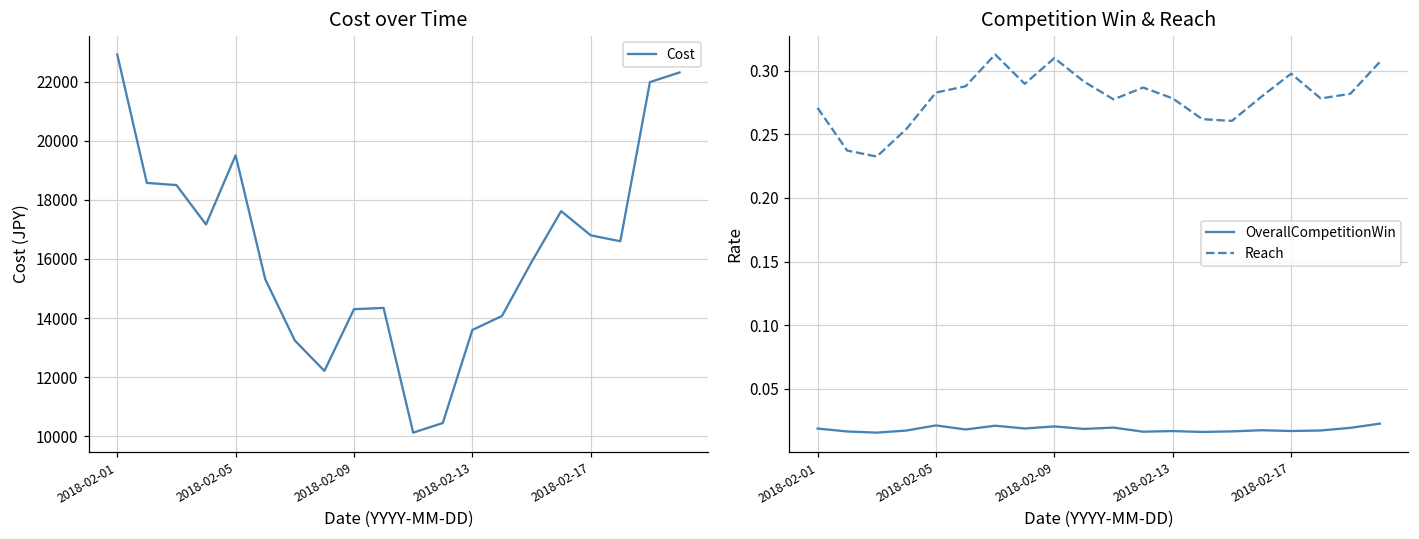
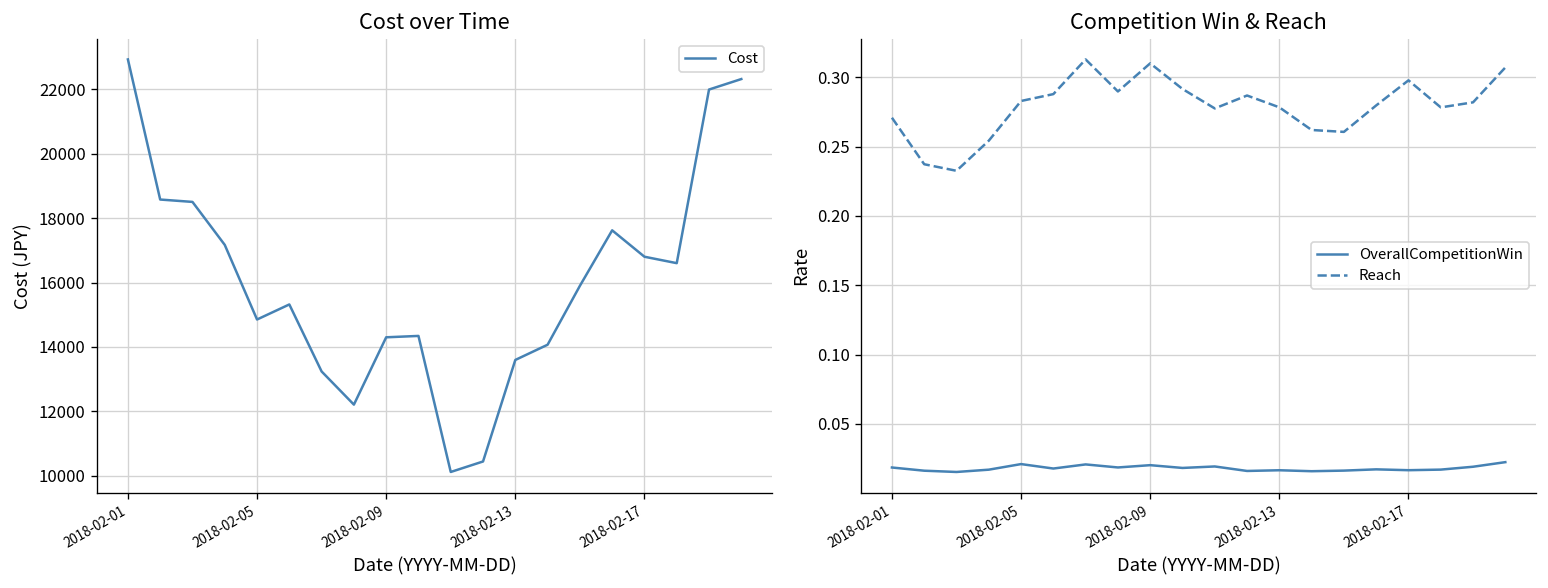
Cost over Time, 2018-02-05: 19500 -> 14900
